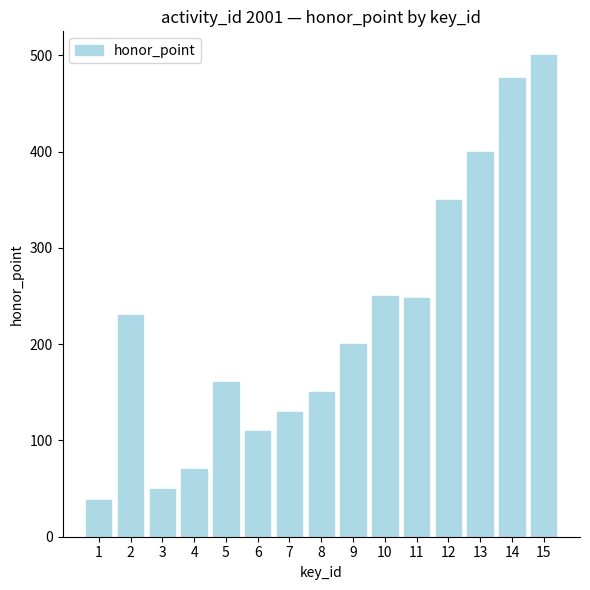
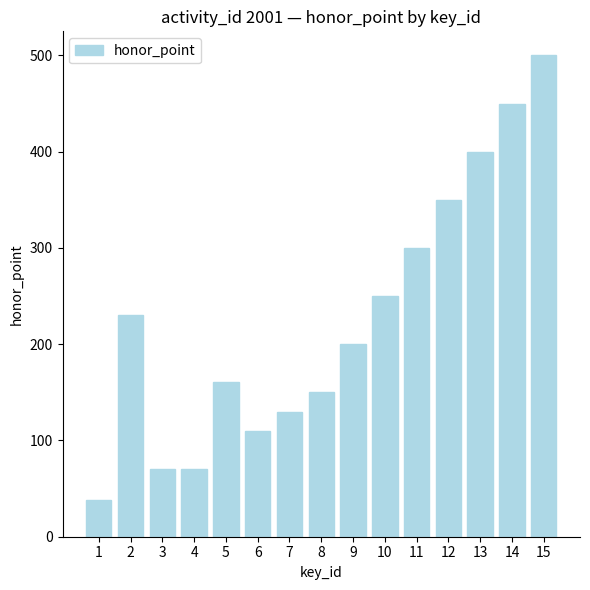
3: 50 -> 70
11: 250 -> 300
14: 480 -> 450
